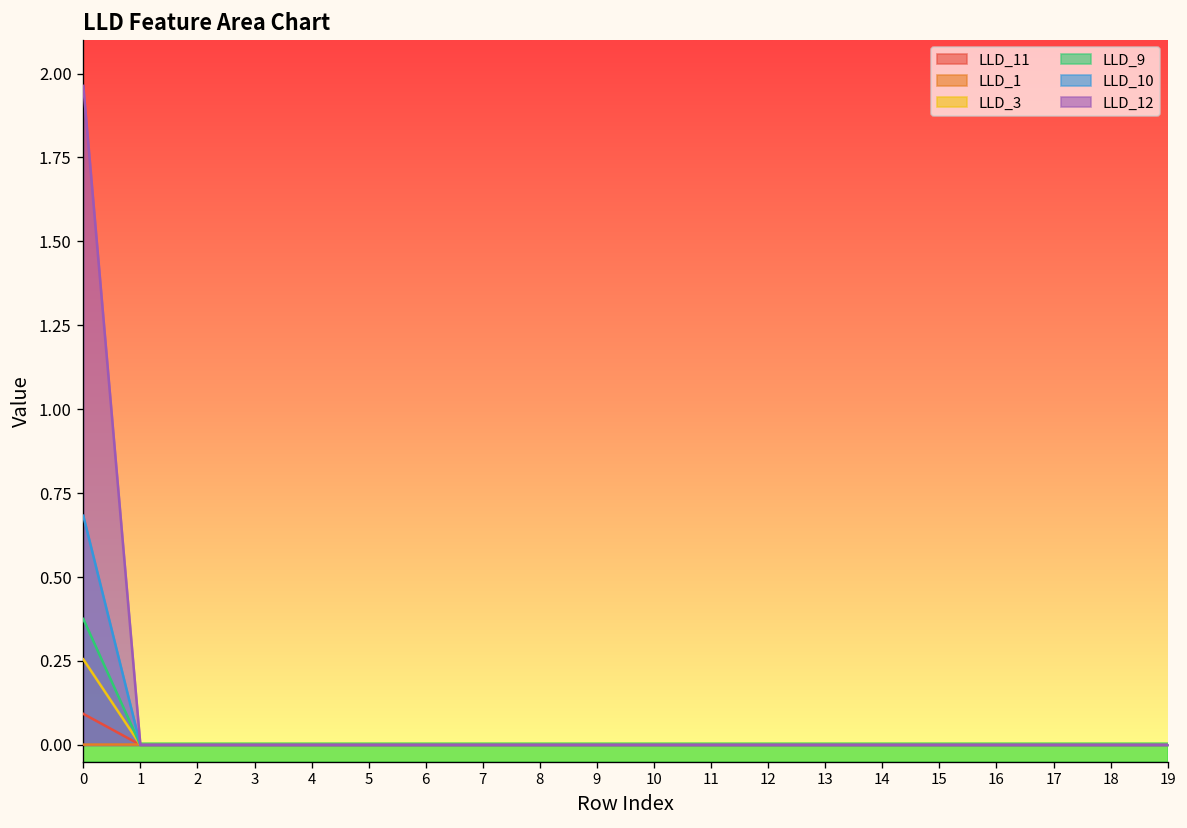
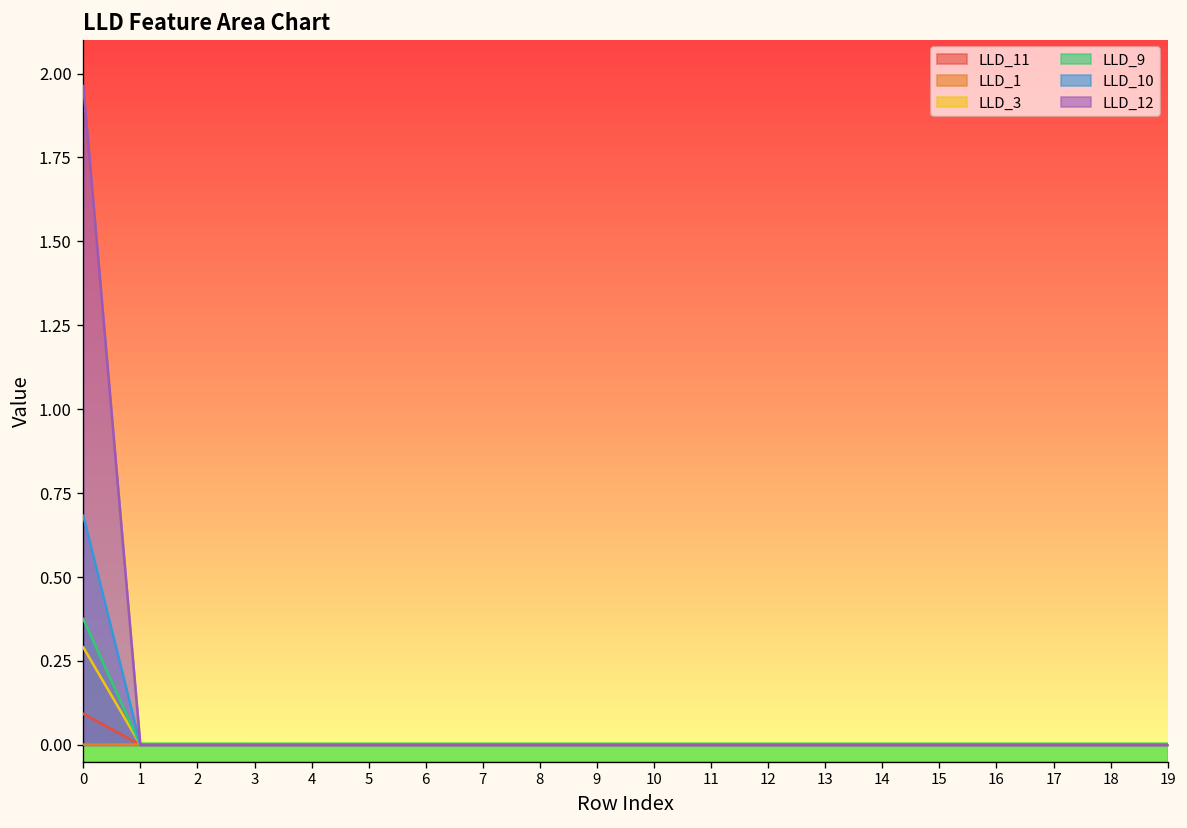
LLD_3, 0: 0.26 -> 0.29
